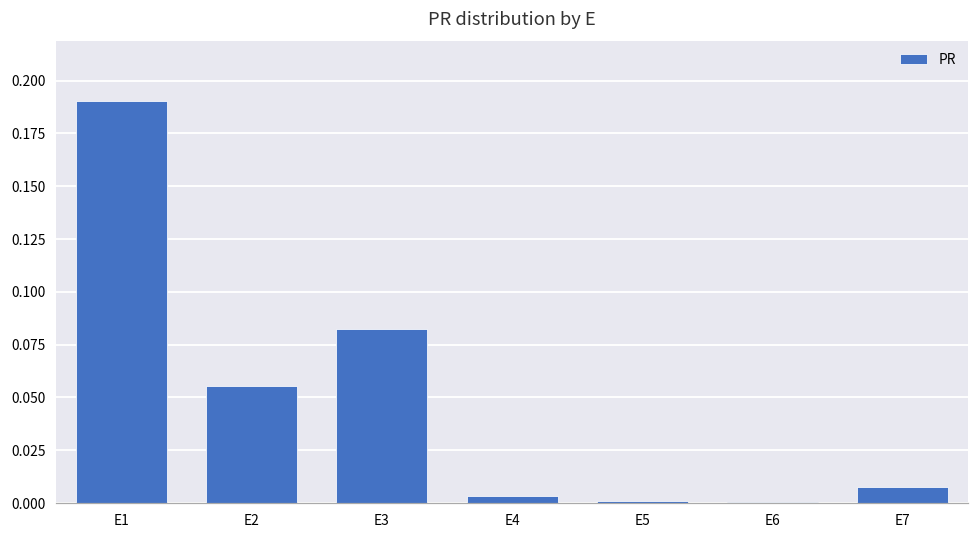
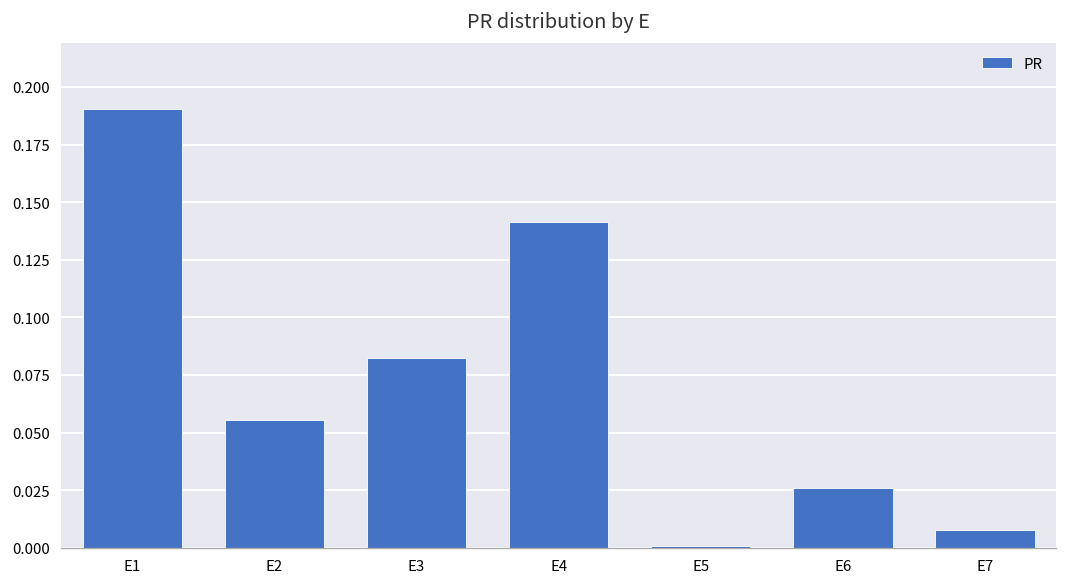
E4: 0.004 -> 0.141
E6: 0.000 -> 0.026
